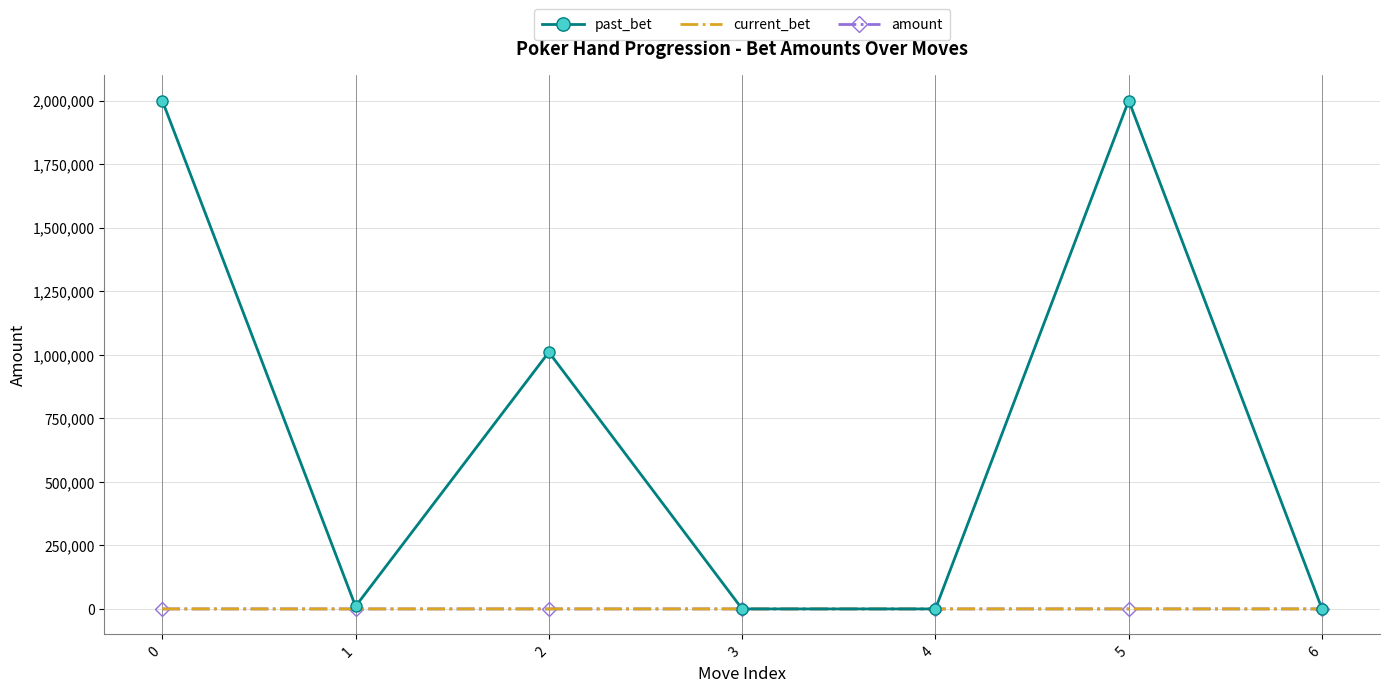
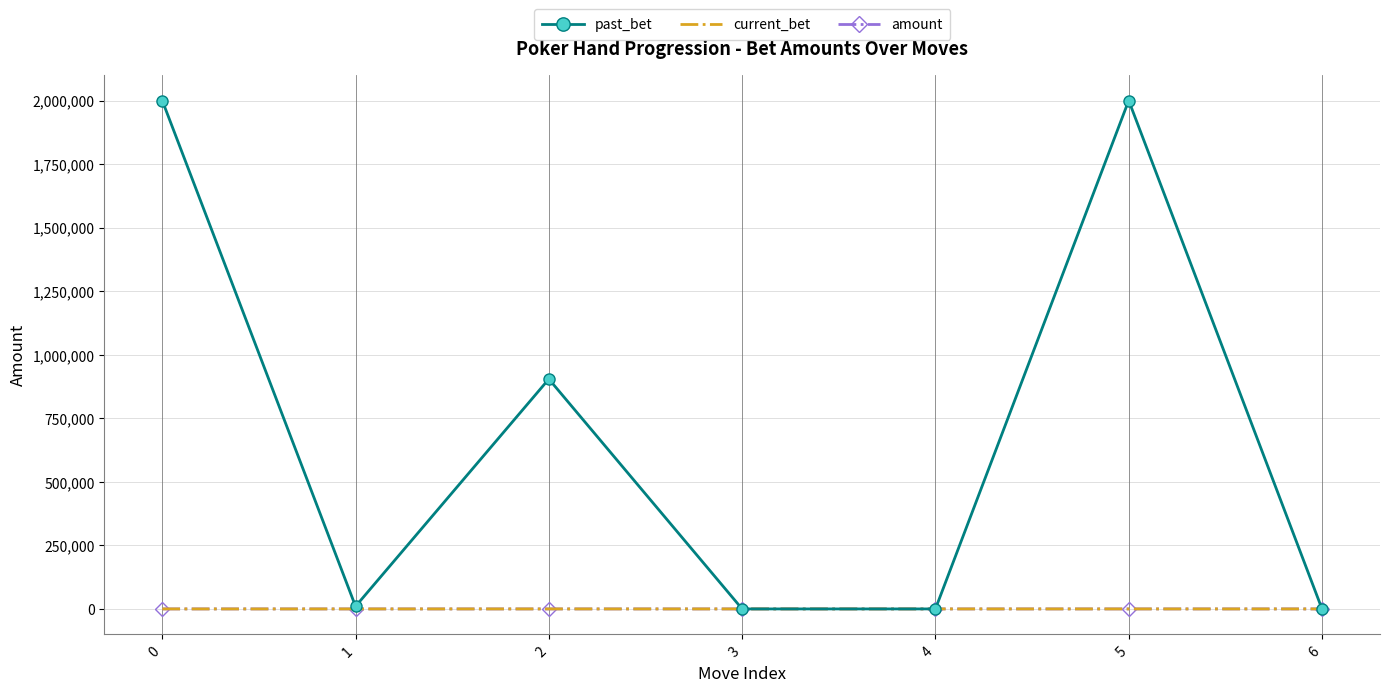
past_bet, 2: 1,010,000 -> 900,000
